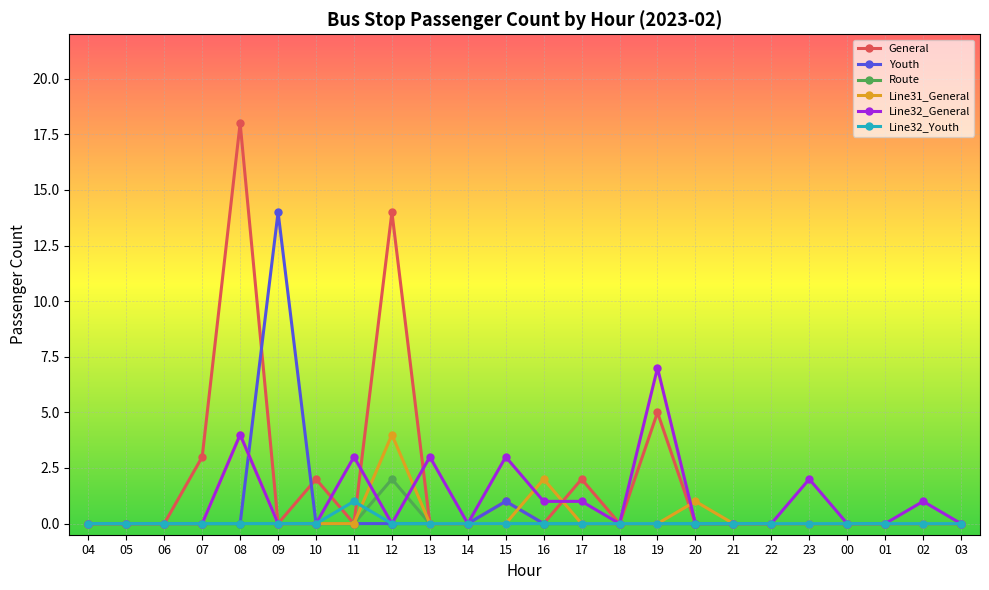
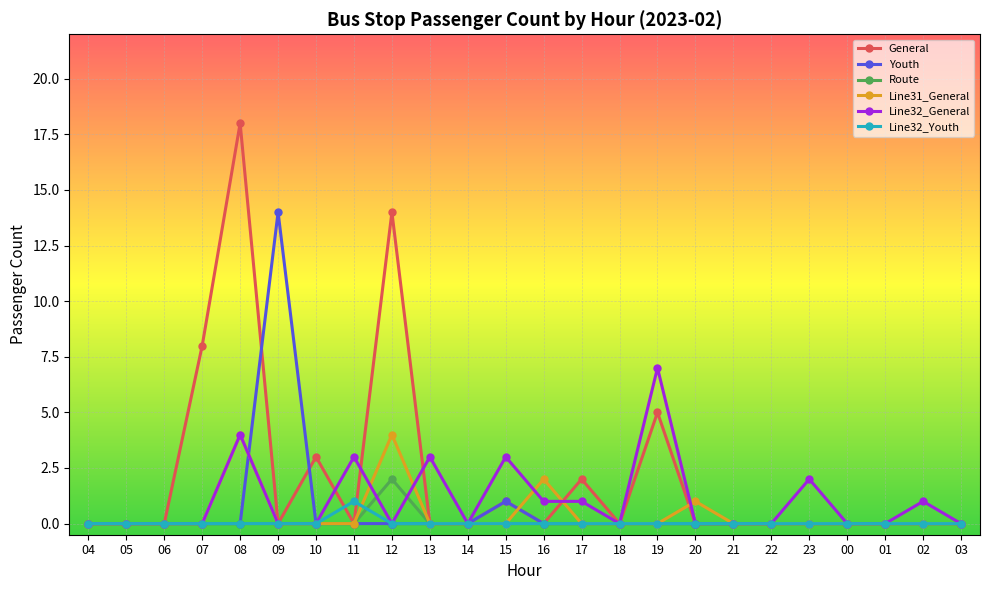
General, 07: 3 -> 8
General, 10: 2 -> 3
